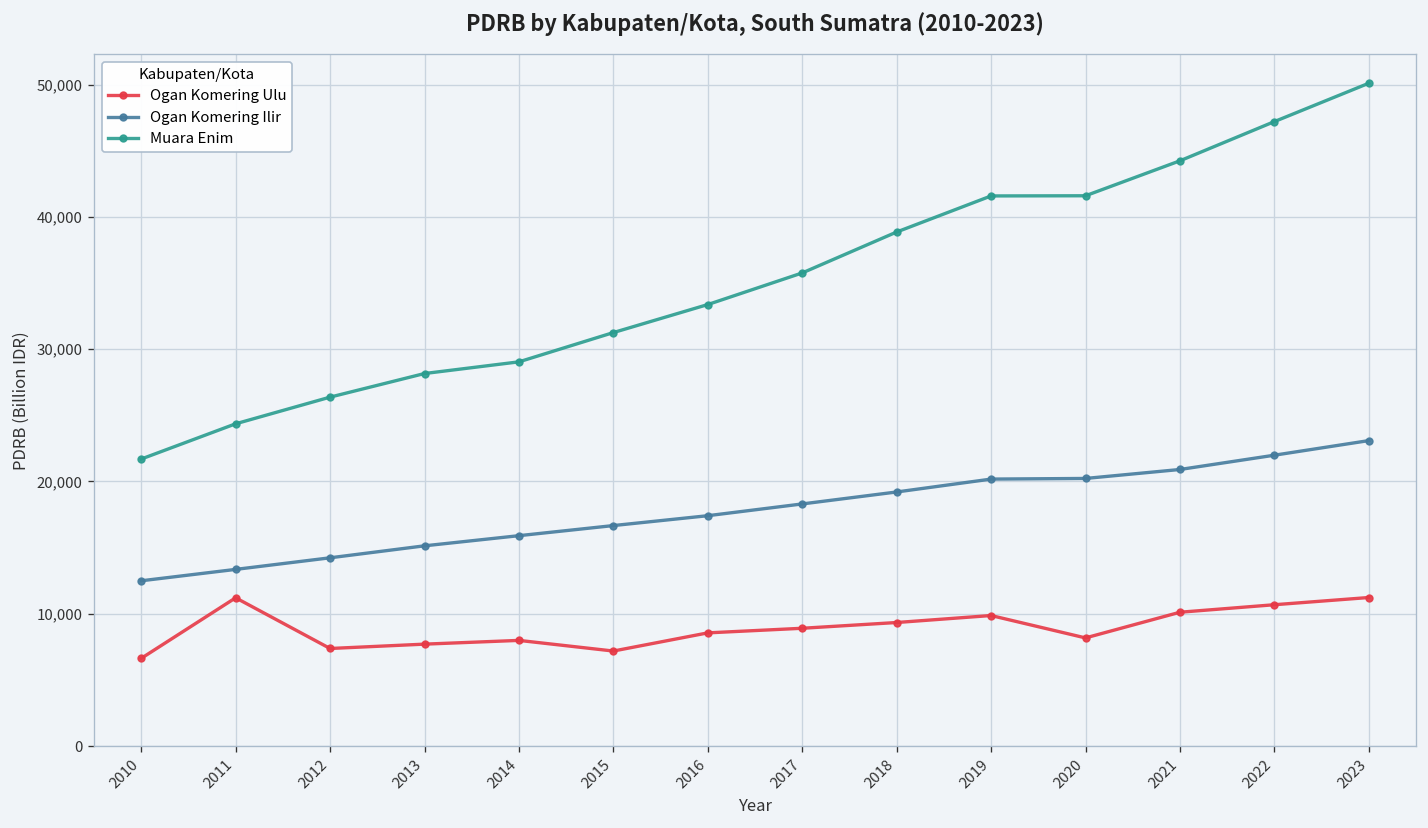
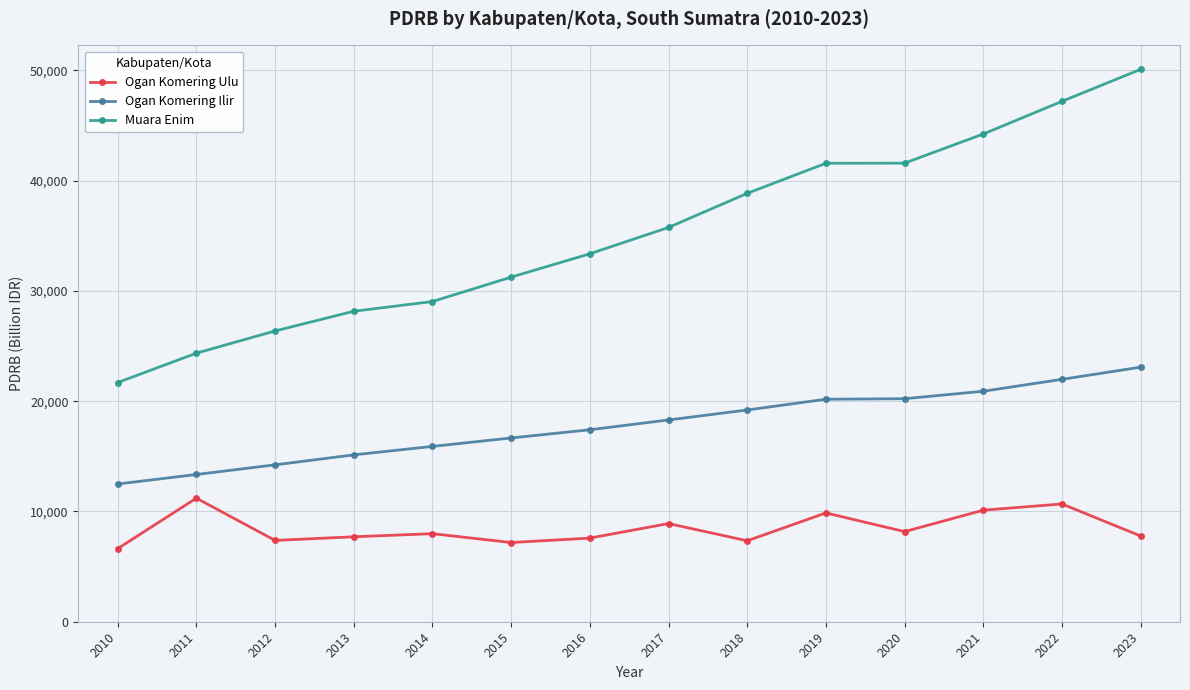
Ogan Komering Ulu, 2016: 8,600 -> 7,600
Ogan Komering Ulu, 2018: 9,300 -> 7,300
Ogan Komering Ulu, 2023: 11,200 -> 7,800
